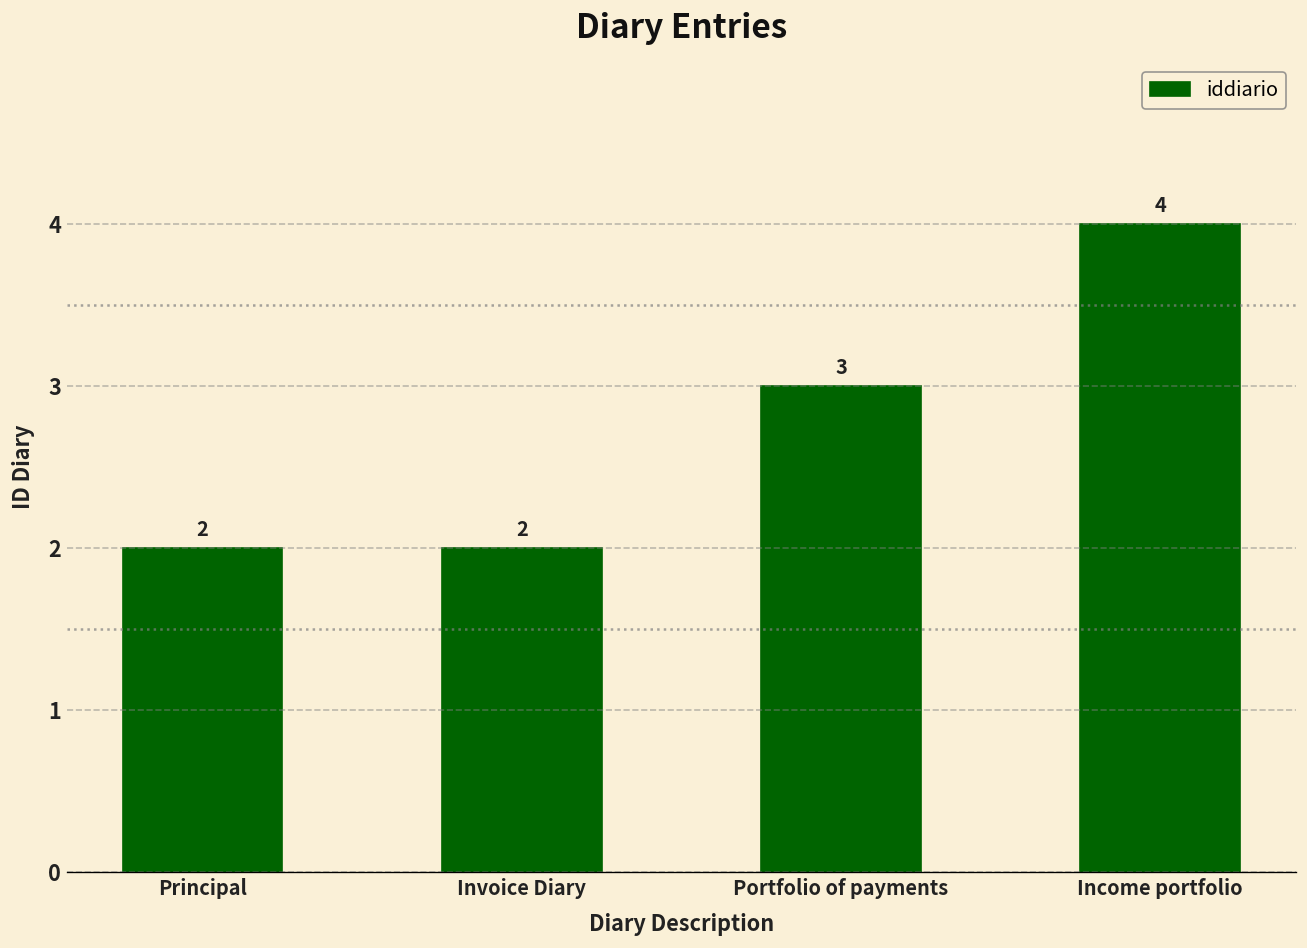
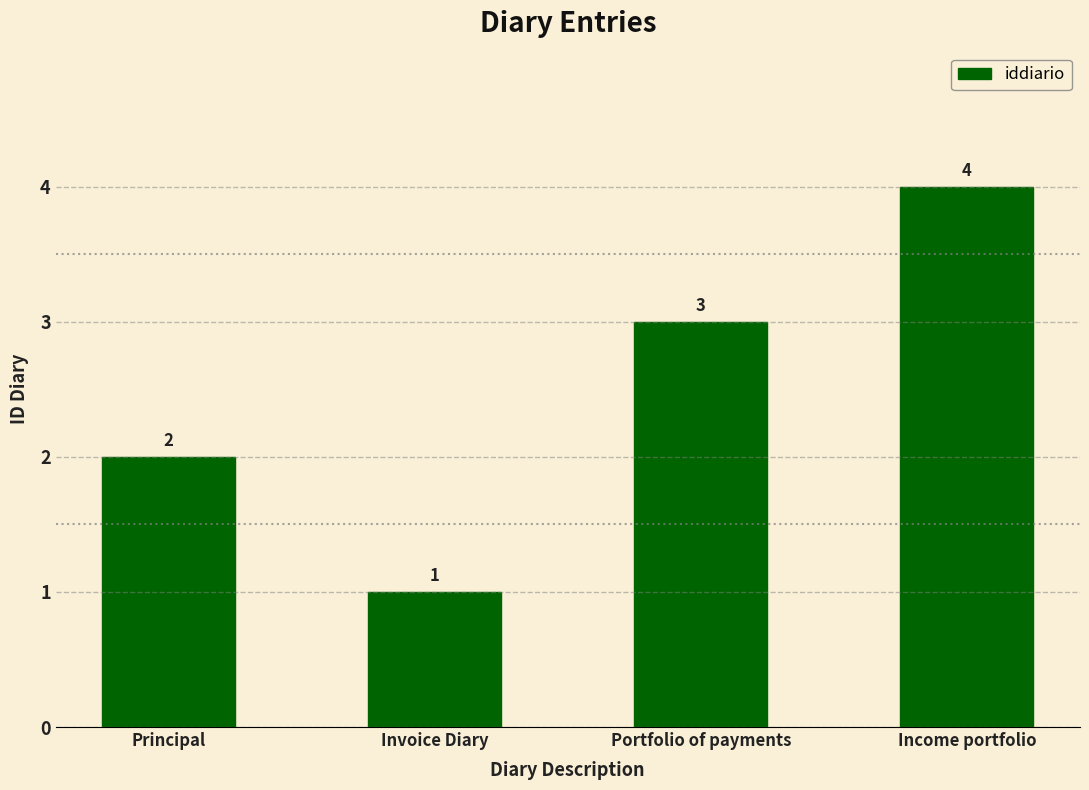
Invoice Diary: 2 -> 1
